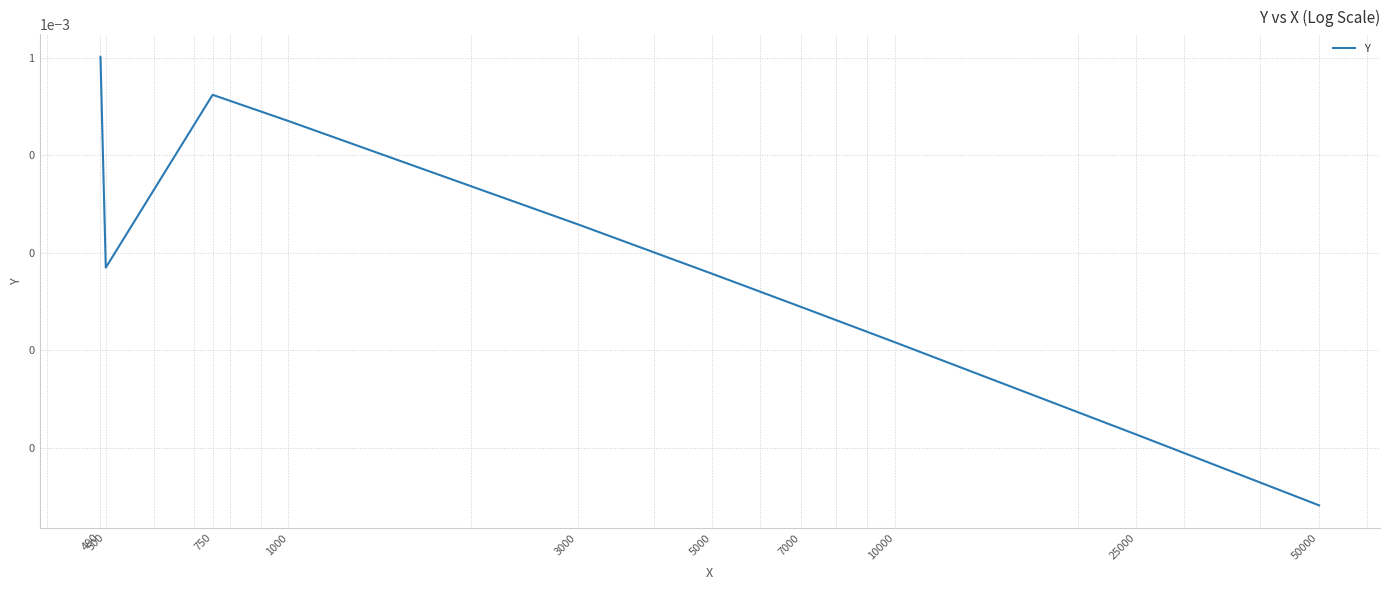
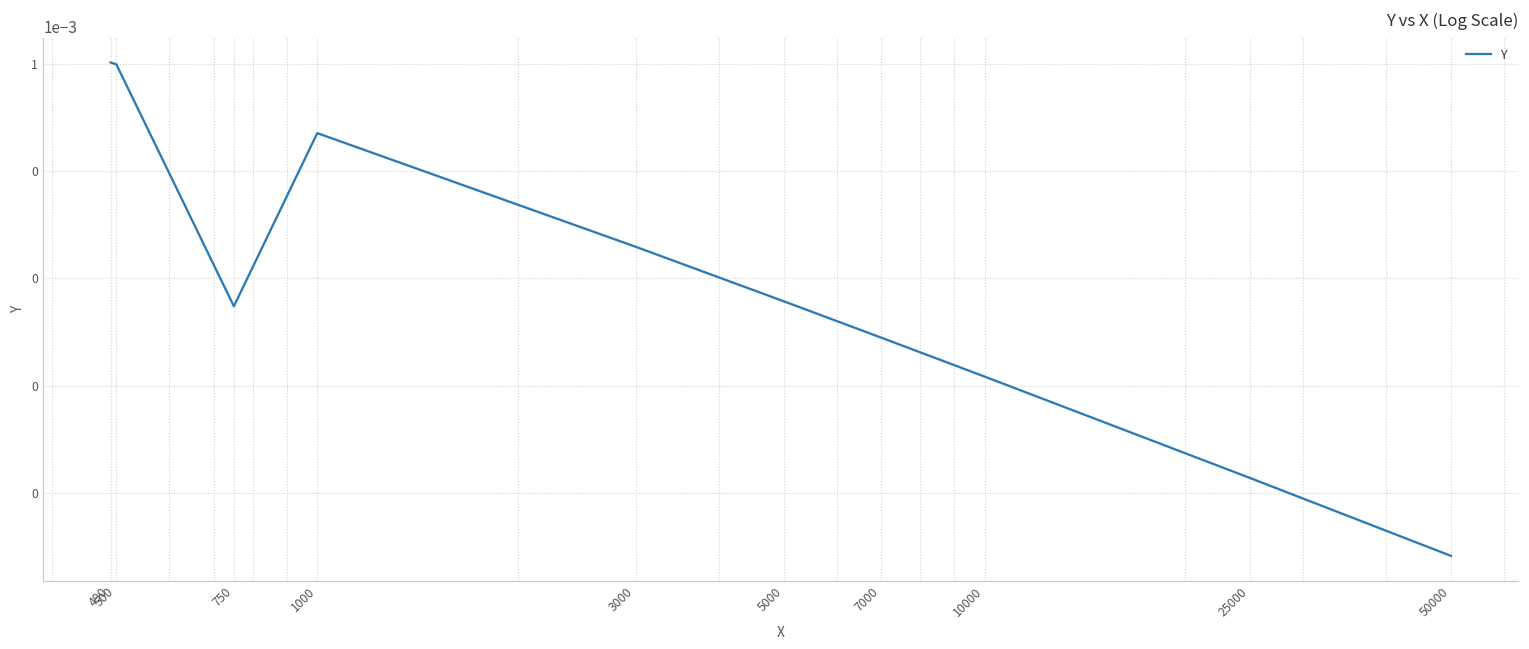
500: 0.00000005 -> 0.0010
750: 0.00017 -> 0.00000003
